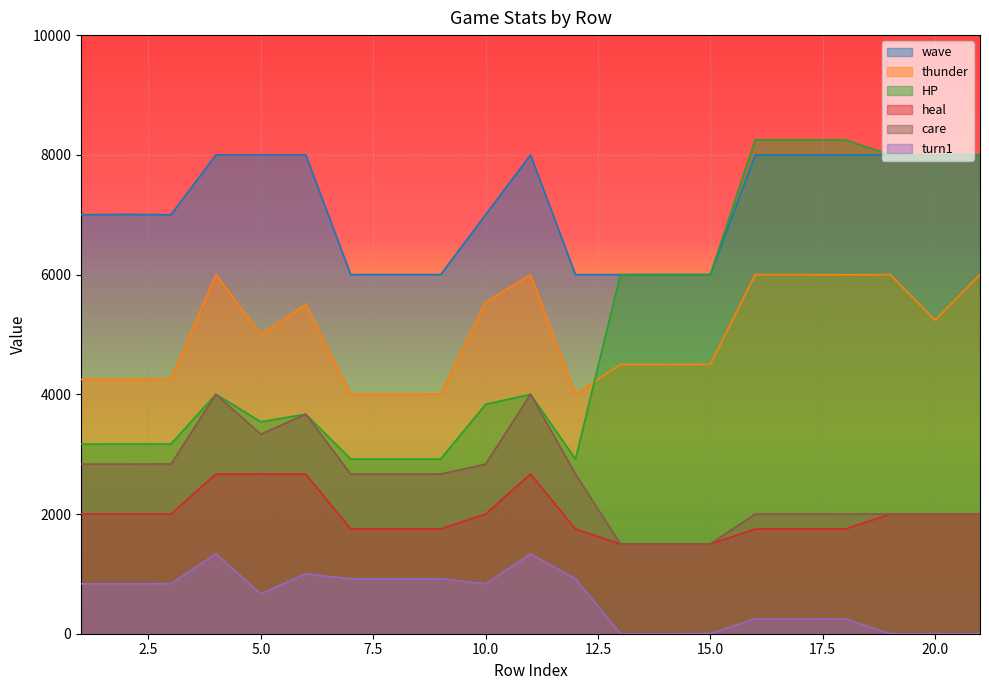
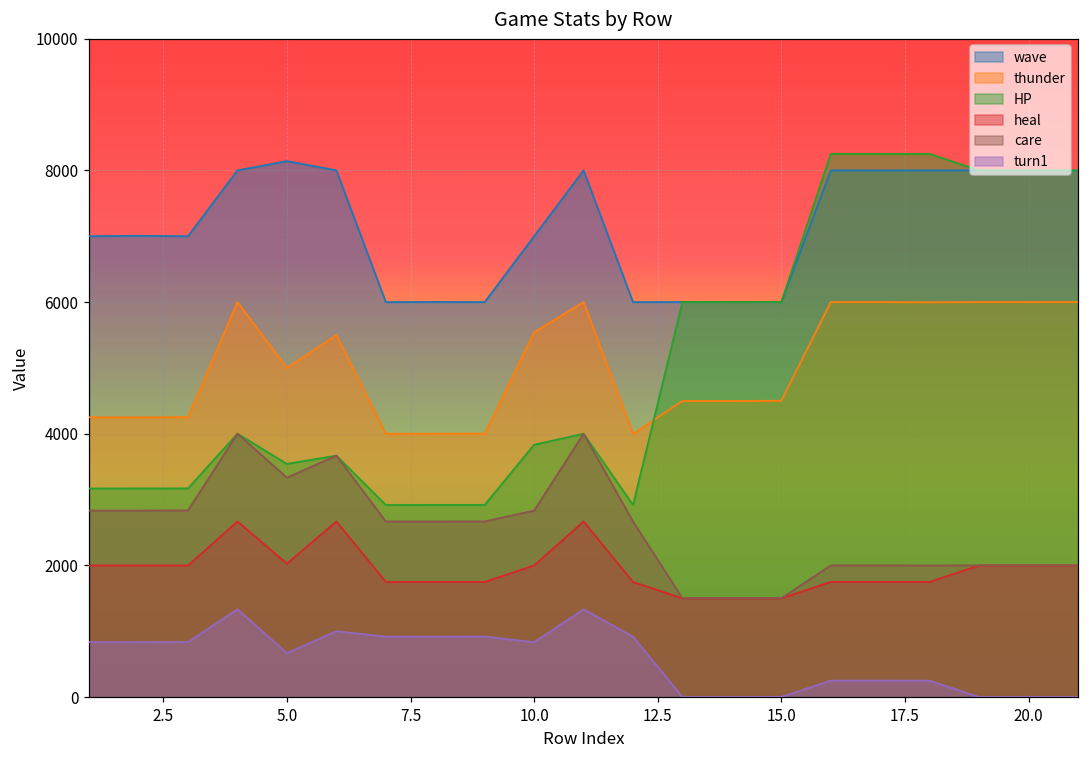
wave, 5.0: 8000 -> 8100
heal, 5.0: 2700 -> 2000
thunder, 20.0: 5200 -> 6000
